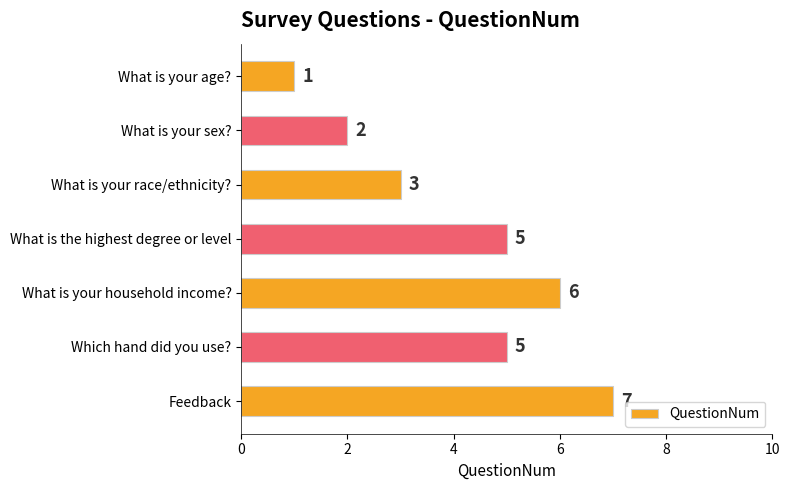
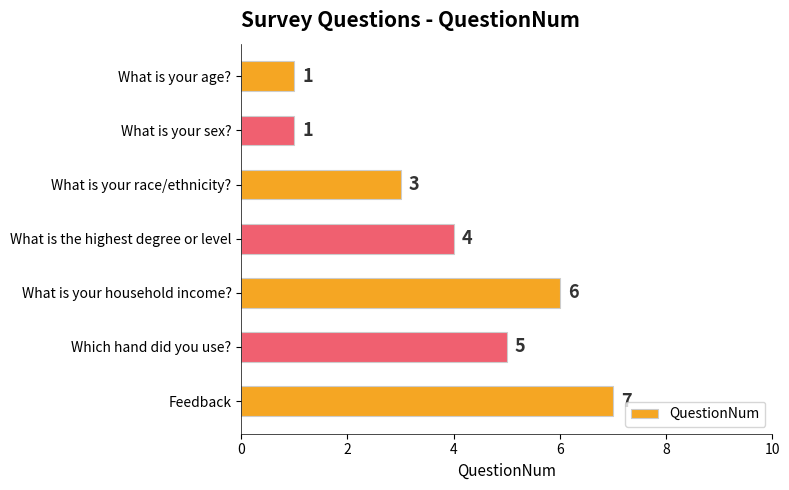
What is your sex?: 2 -> 1
What is the highest degree or level: 5 -> 4
